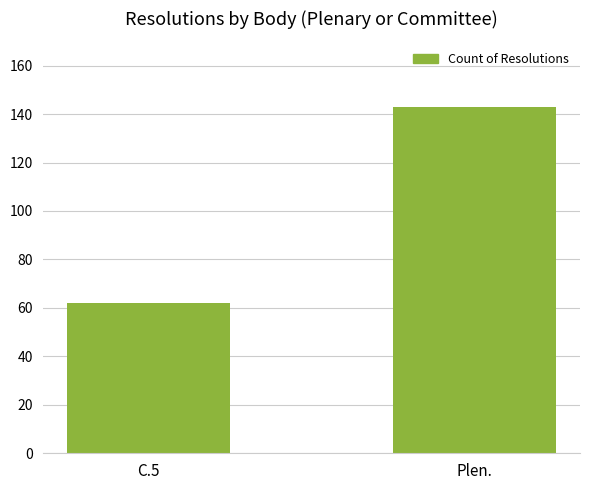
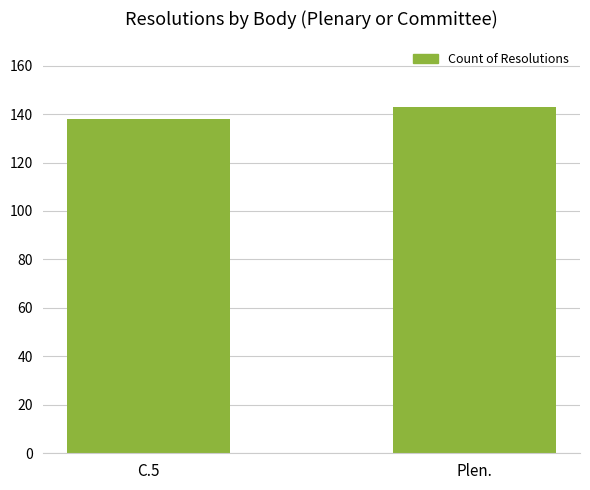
C.5: 62 -> 138
